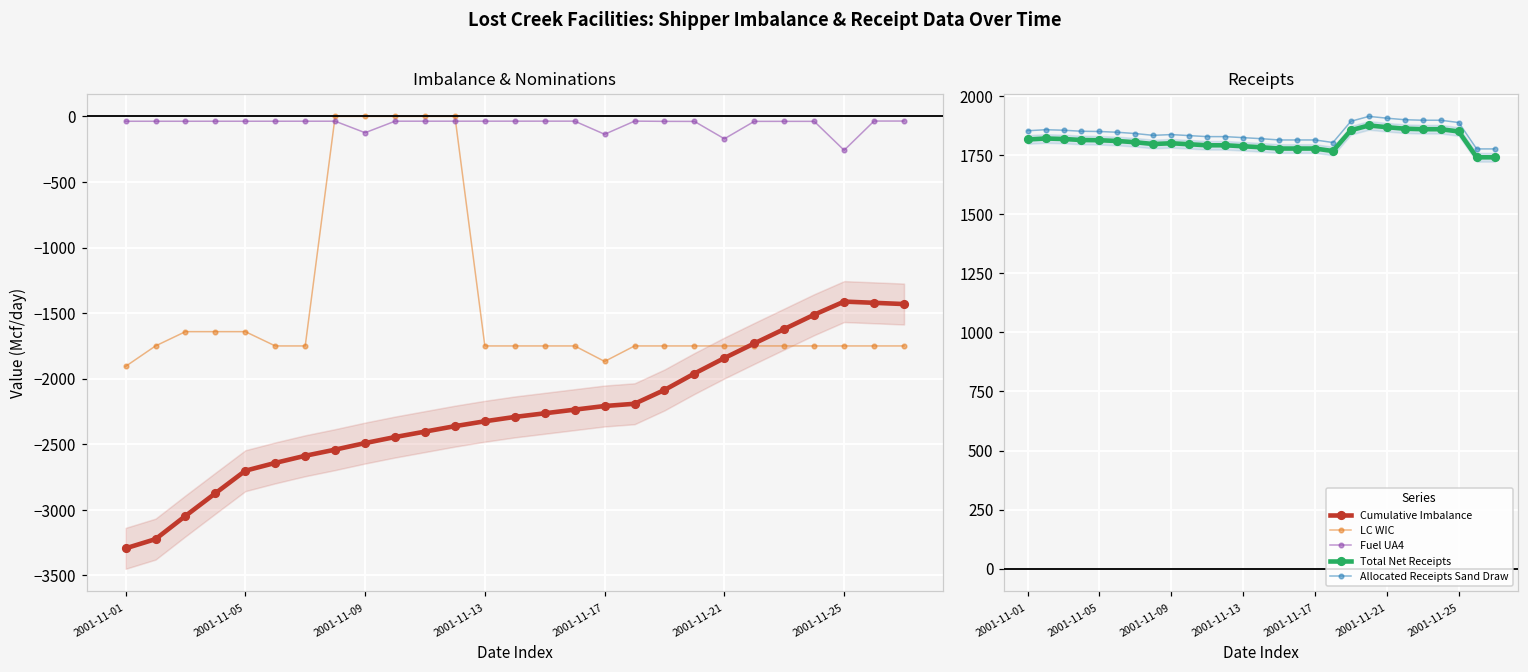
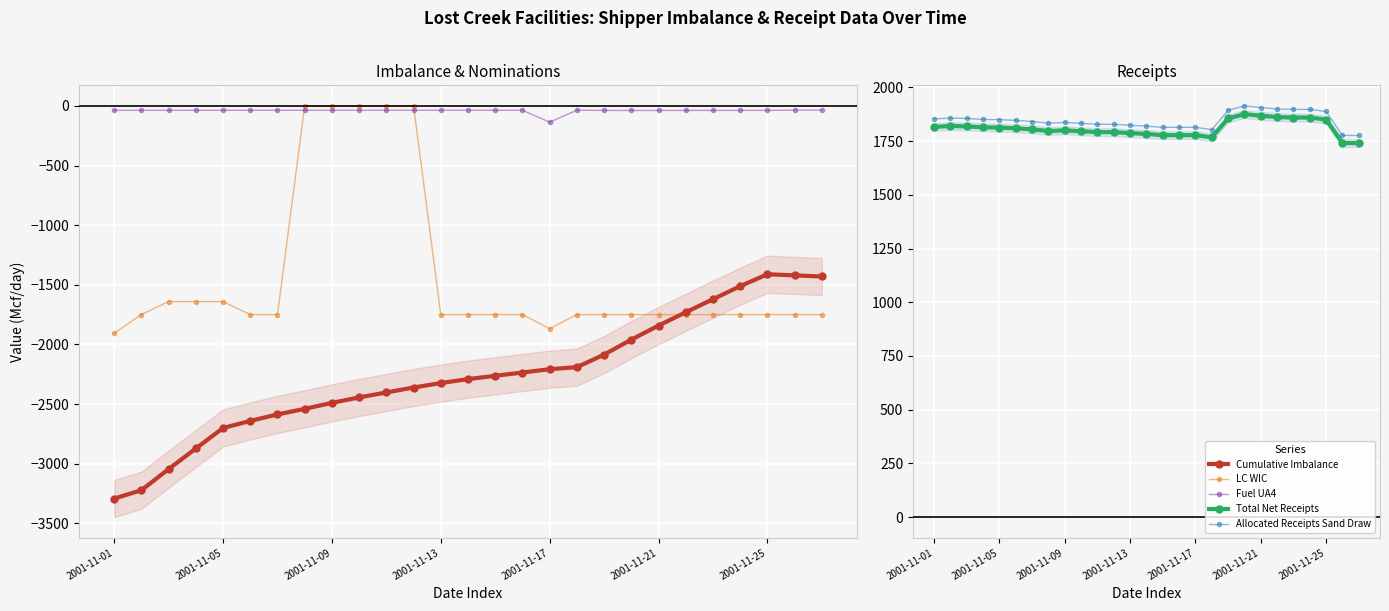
Imbalance & Nominations, Fuel UA4, 2001-11-09: -120 -> -40
Imbalance & Nominations, Fuel UA4, 2001-11-21: -170 -> -40
Imbalance & Nominations, Fuel UA4, 2001-11-25: -260 -> -40
